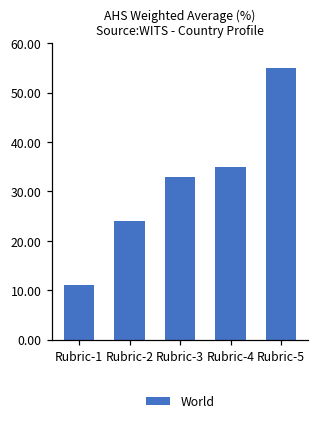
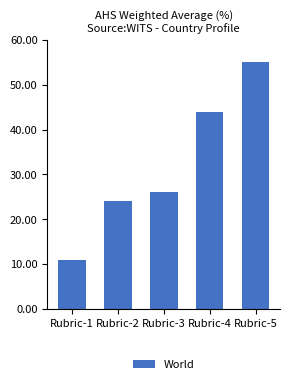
Rubric-3: 33 -> 26
Rubric-4: 35 -> 44
